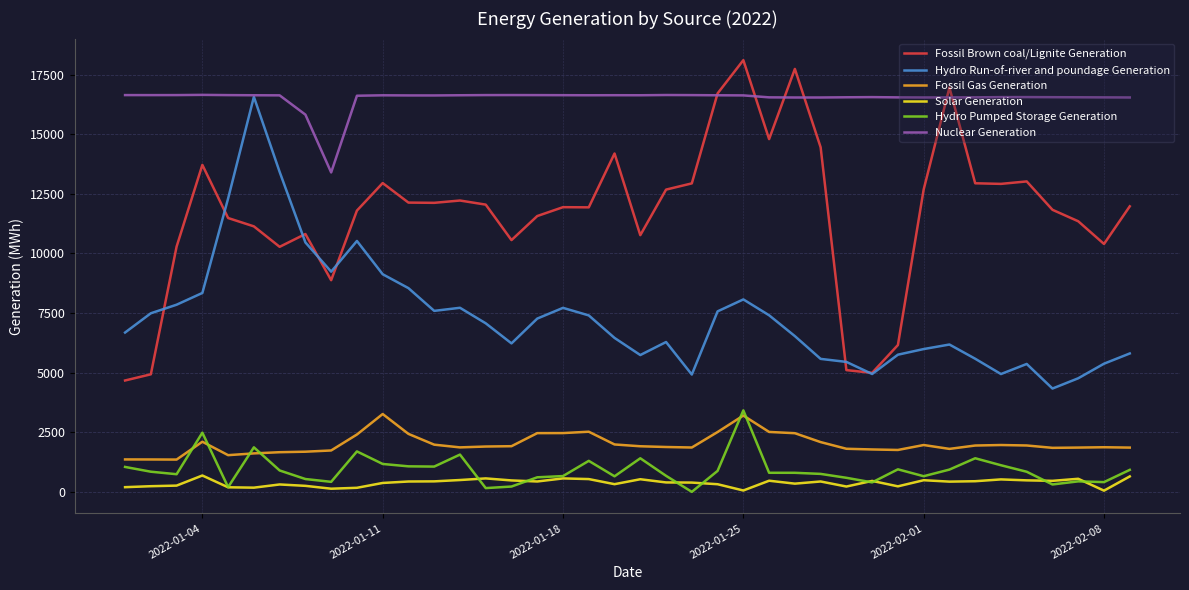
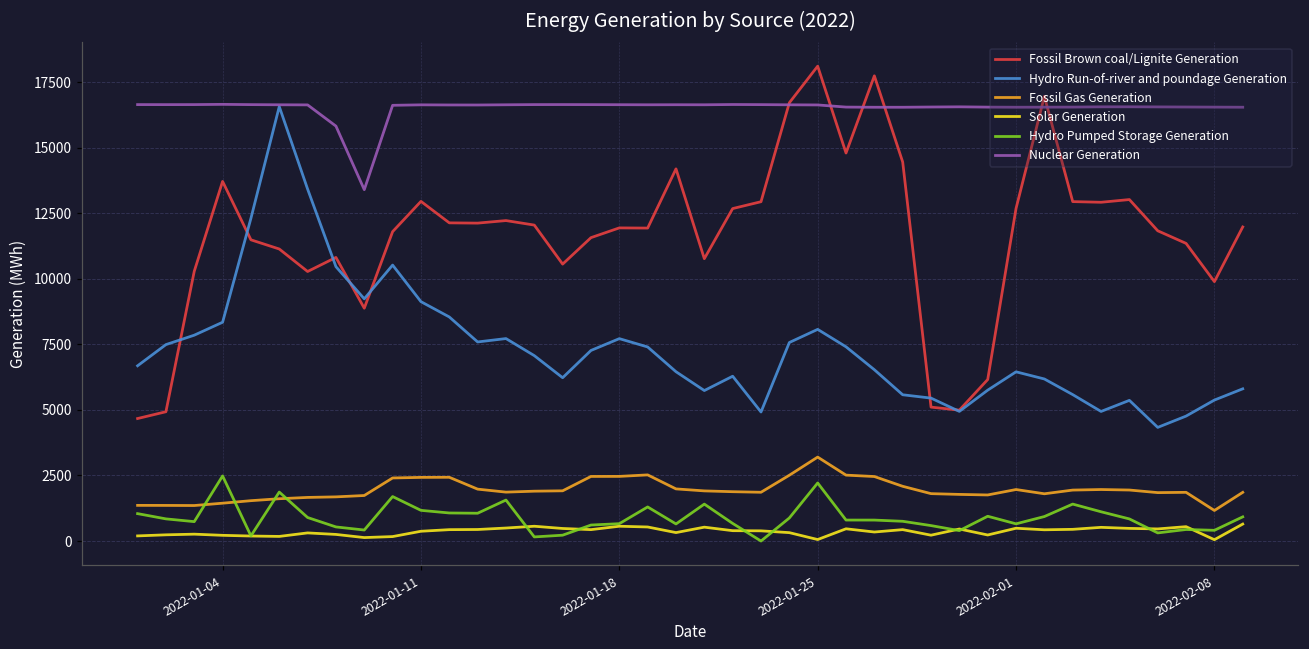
Fossil Gas Generation, 2022-01-04: 2100 -> 1400
Solar Generation, 2022-01-04: 700 -> 200
Fossil Gas Generation, 2022-01-11: 3300 -> 2400
Hydro Pumped Storage Generation, 2022-01-25: 3400 -> 2200
Hydro Run-of-river and poundage Generation, 2022-02-01: 6000 -> 6500
Fossil Brown coal/Lignite Generation, 2022-02-08: 10400 -> 9900
Fossil Gas Generation, 2022-02-08: 1900 -> 1200
